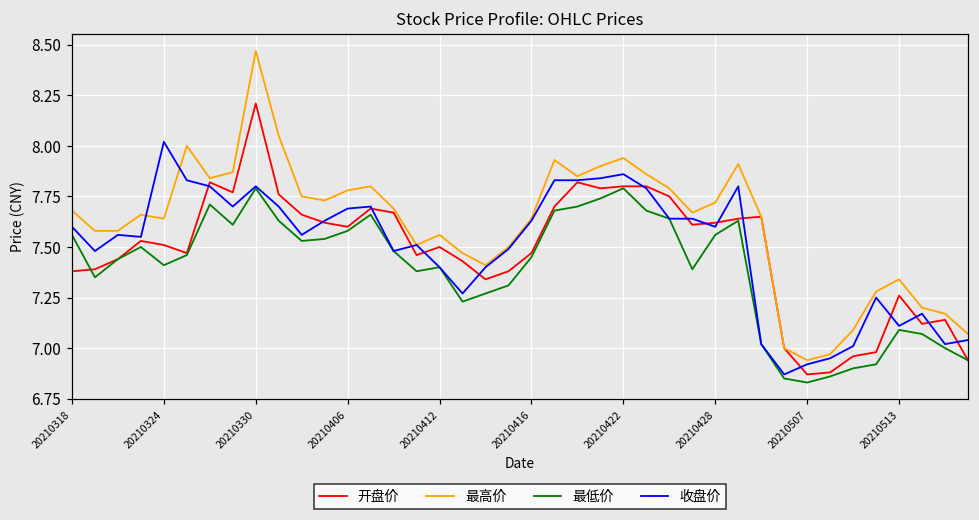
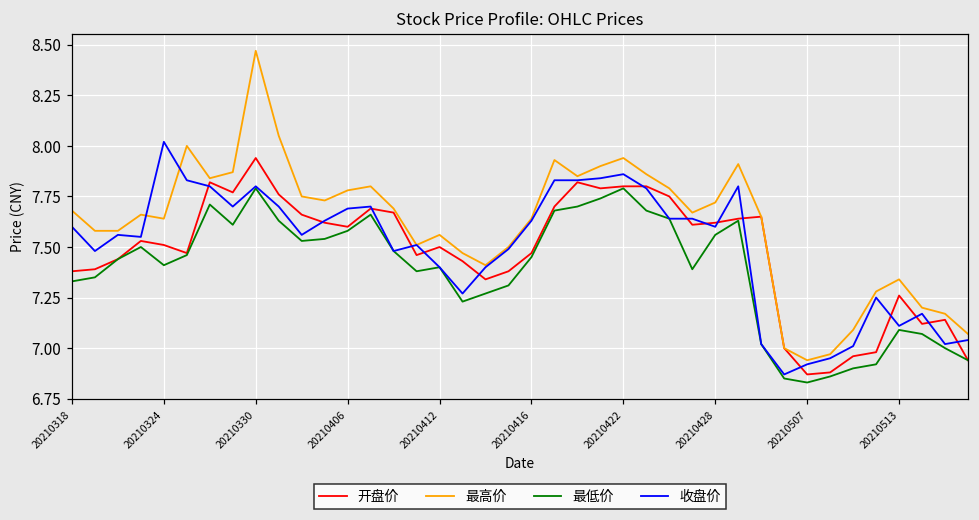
最低价, 20210318: 7.56 -> 7.33
开盘价, 20210330: 8.21 -> 7.94
